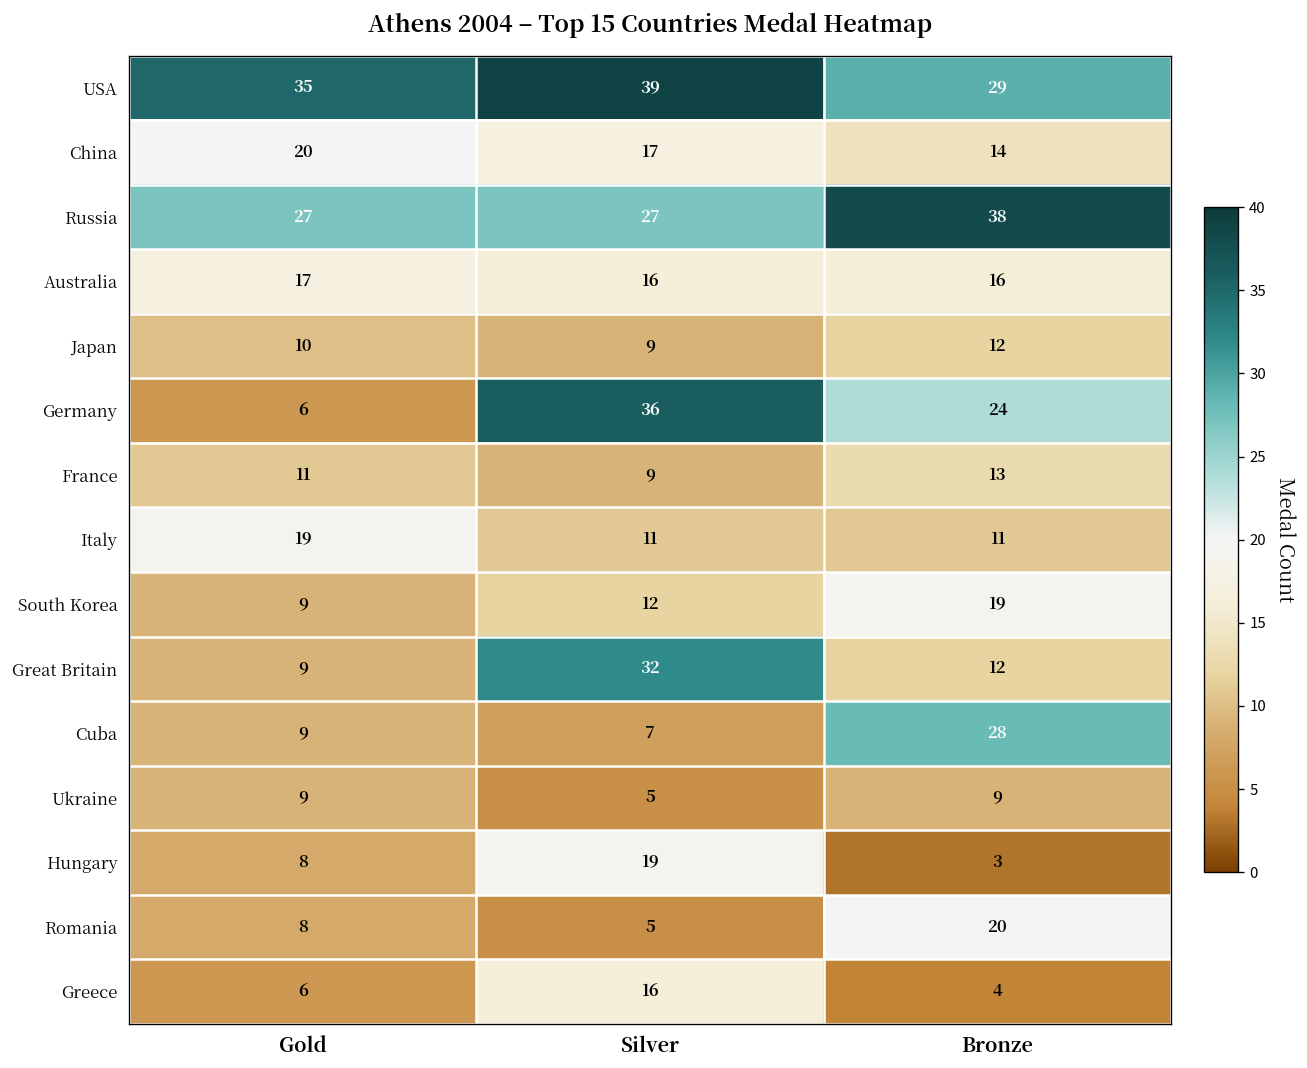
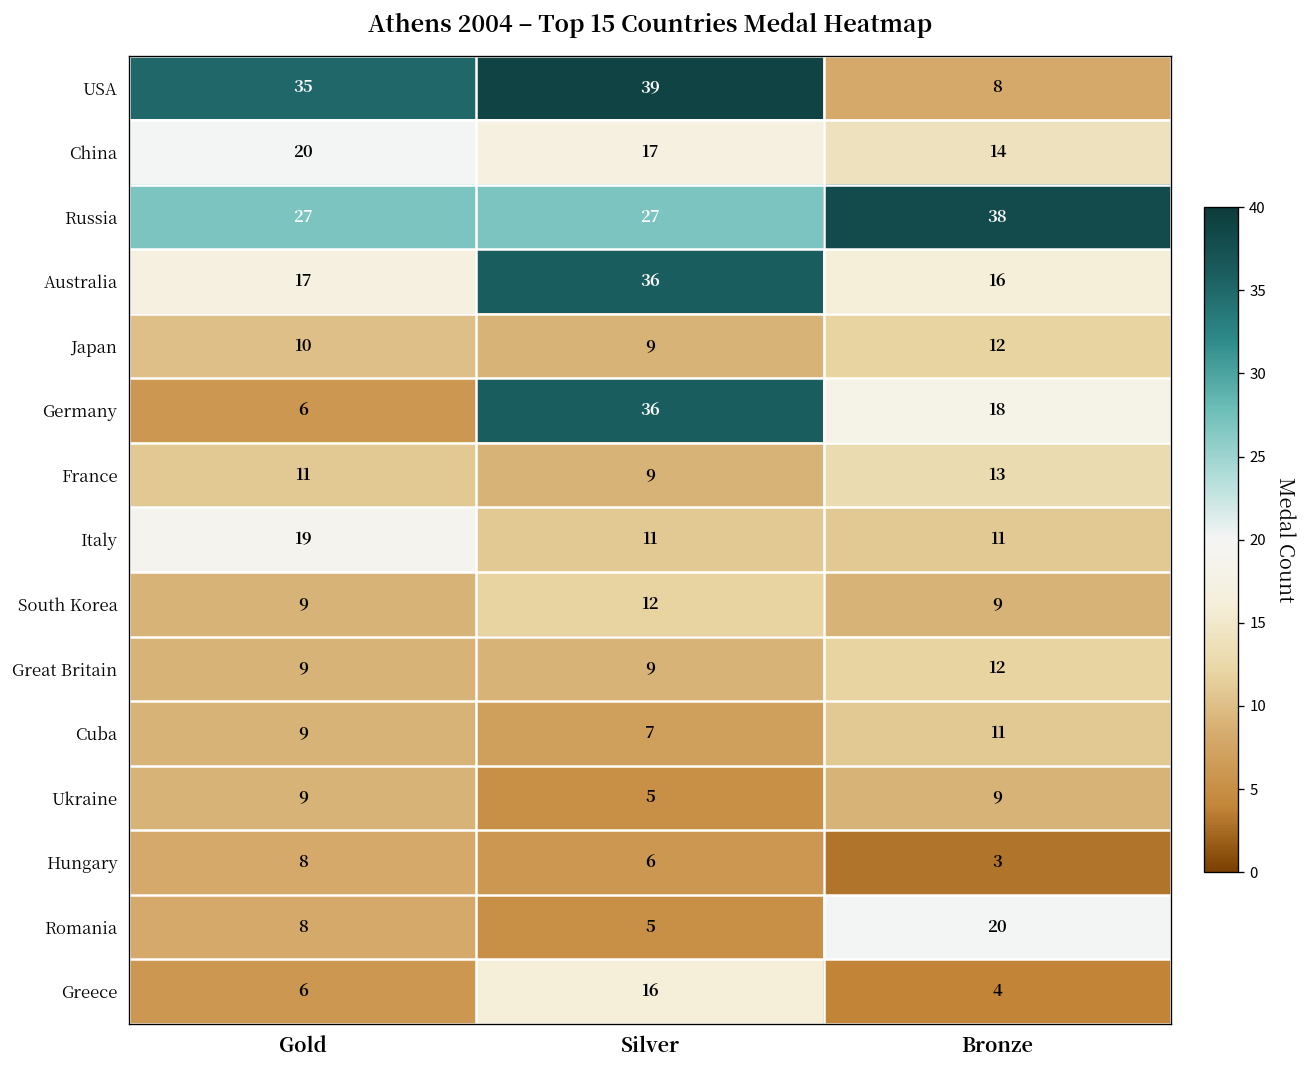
USA, Bronze: 29 -> 8
Australia, Silver: 16 -> 36
Germany, Bronze: 24 -> 18
South Korea, Bronze: 19 -> 9
Great Britain, Silver: 32 -> 9
Cuba, Bronze: 28 -> 11
Hungary, Silver: 19 -> 6
